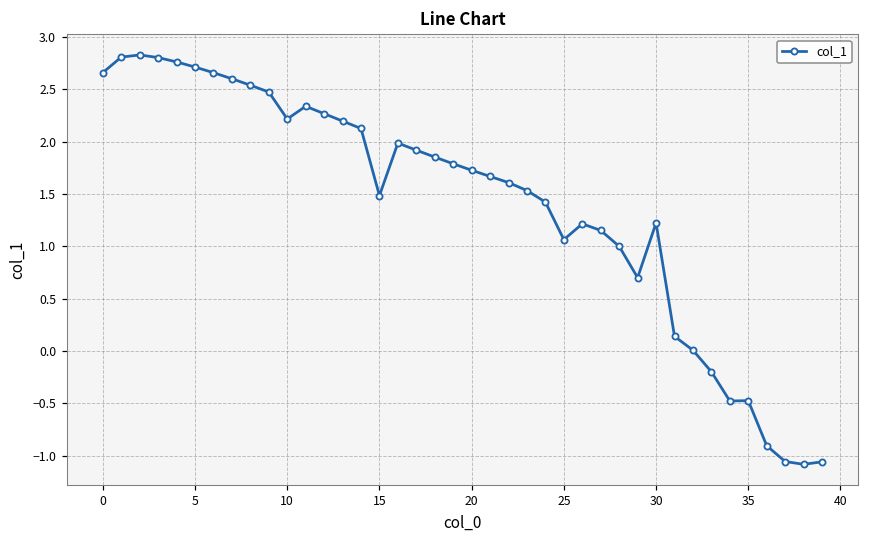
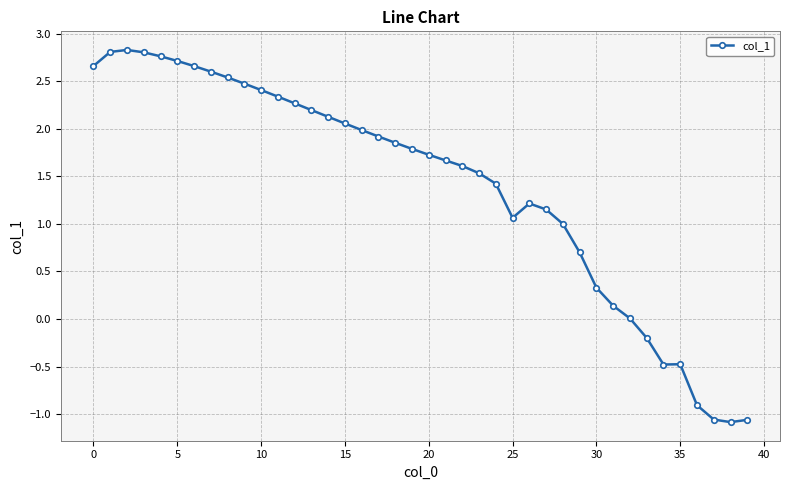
10: 2.2 -> 2.4
15: 1.5 -> 2.1
30: 1.2 -> 0.3
